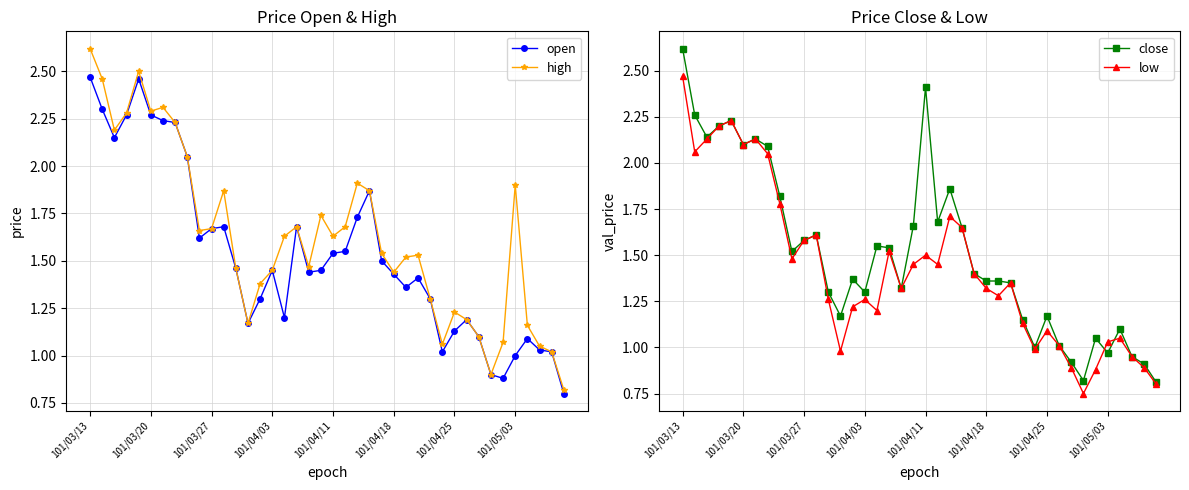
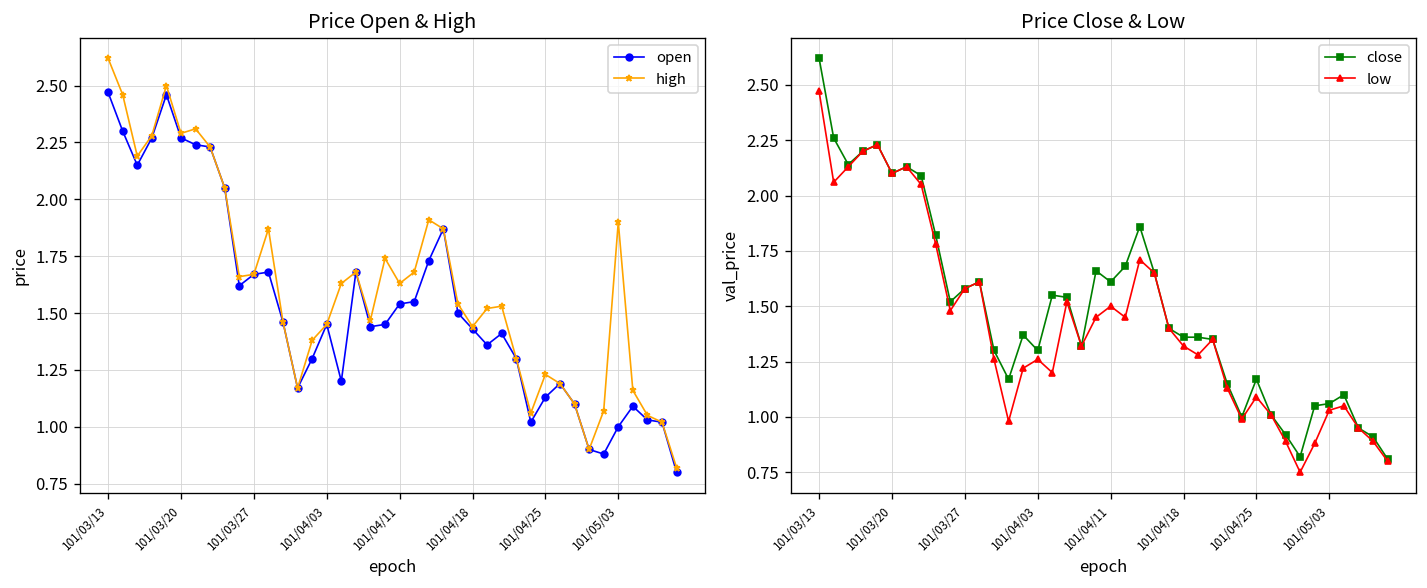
Price Close & Low, close, 101/04/11: 2.41 -> 1.61
Price Close & Low, close, 101/05/03: 0.97 -> 1.06
